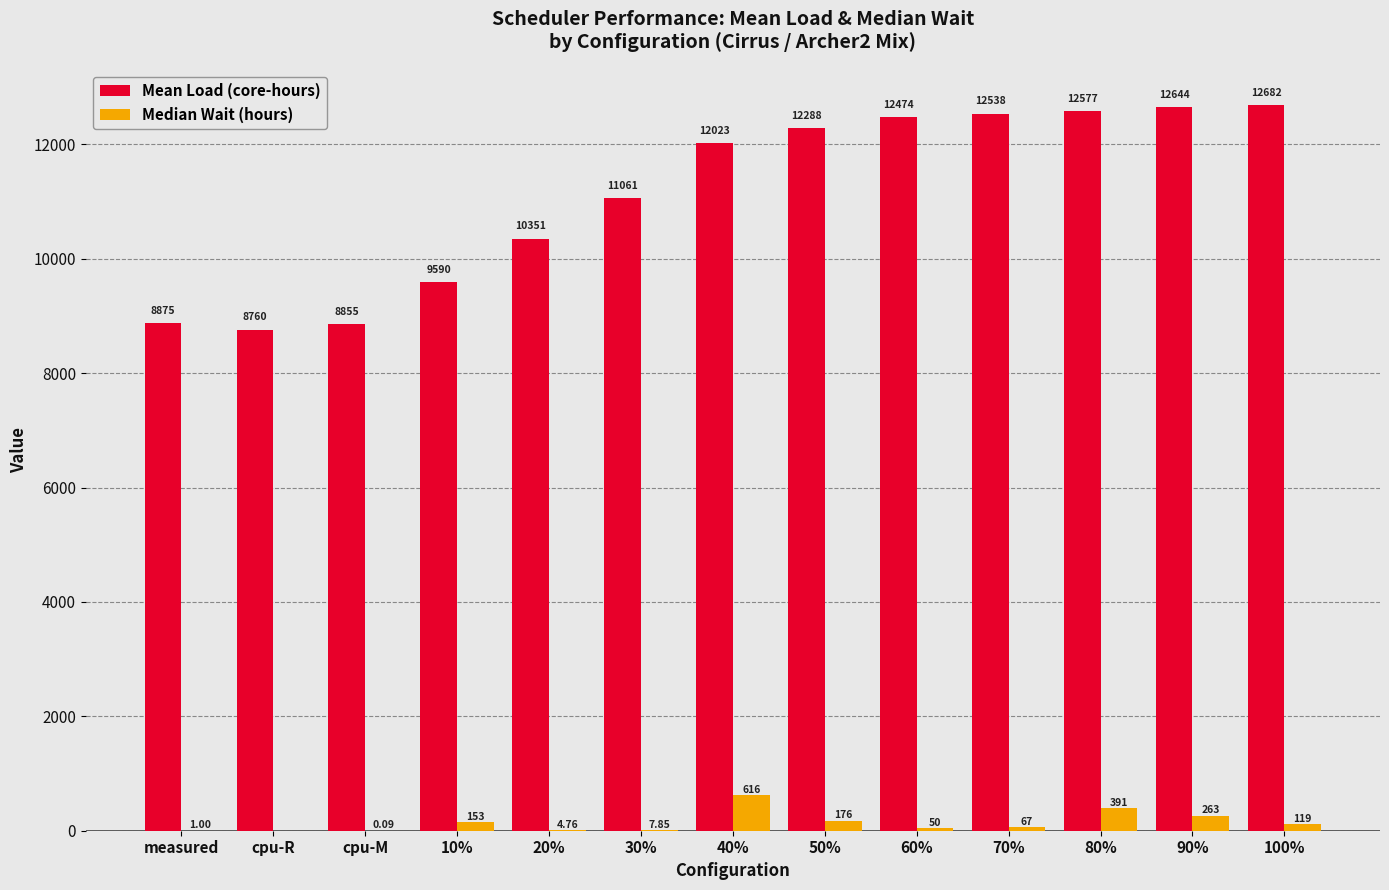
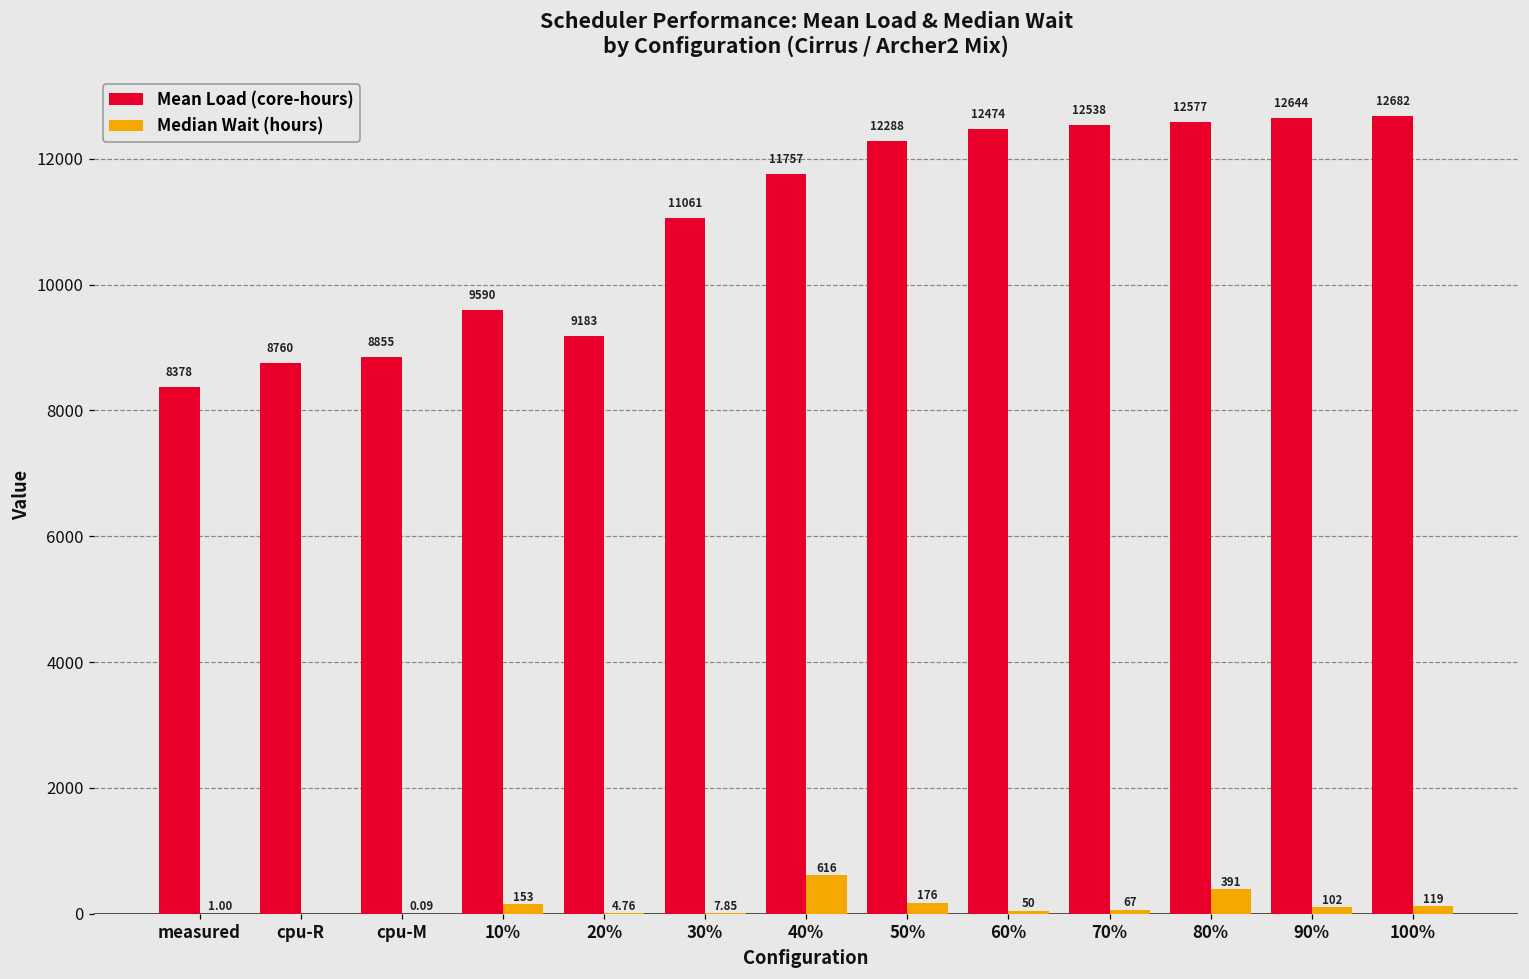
Mean Load (core-hours), measured: 8875 -> 8378
Mean Load (core-hours), 20%: 10351 -> 9183
Mean Load (core-hours), 40%: 12023 -> 11757
Median Wait (hours), 90%: 263 -> 102
